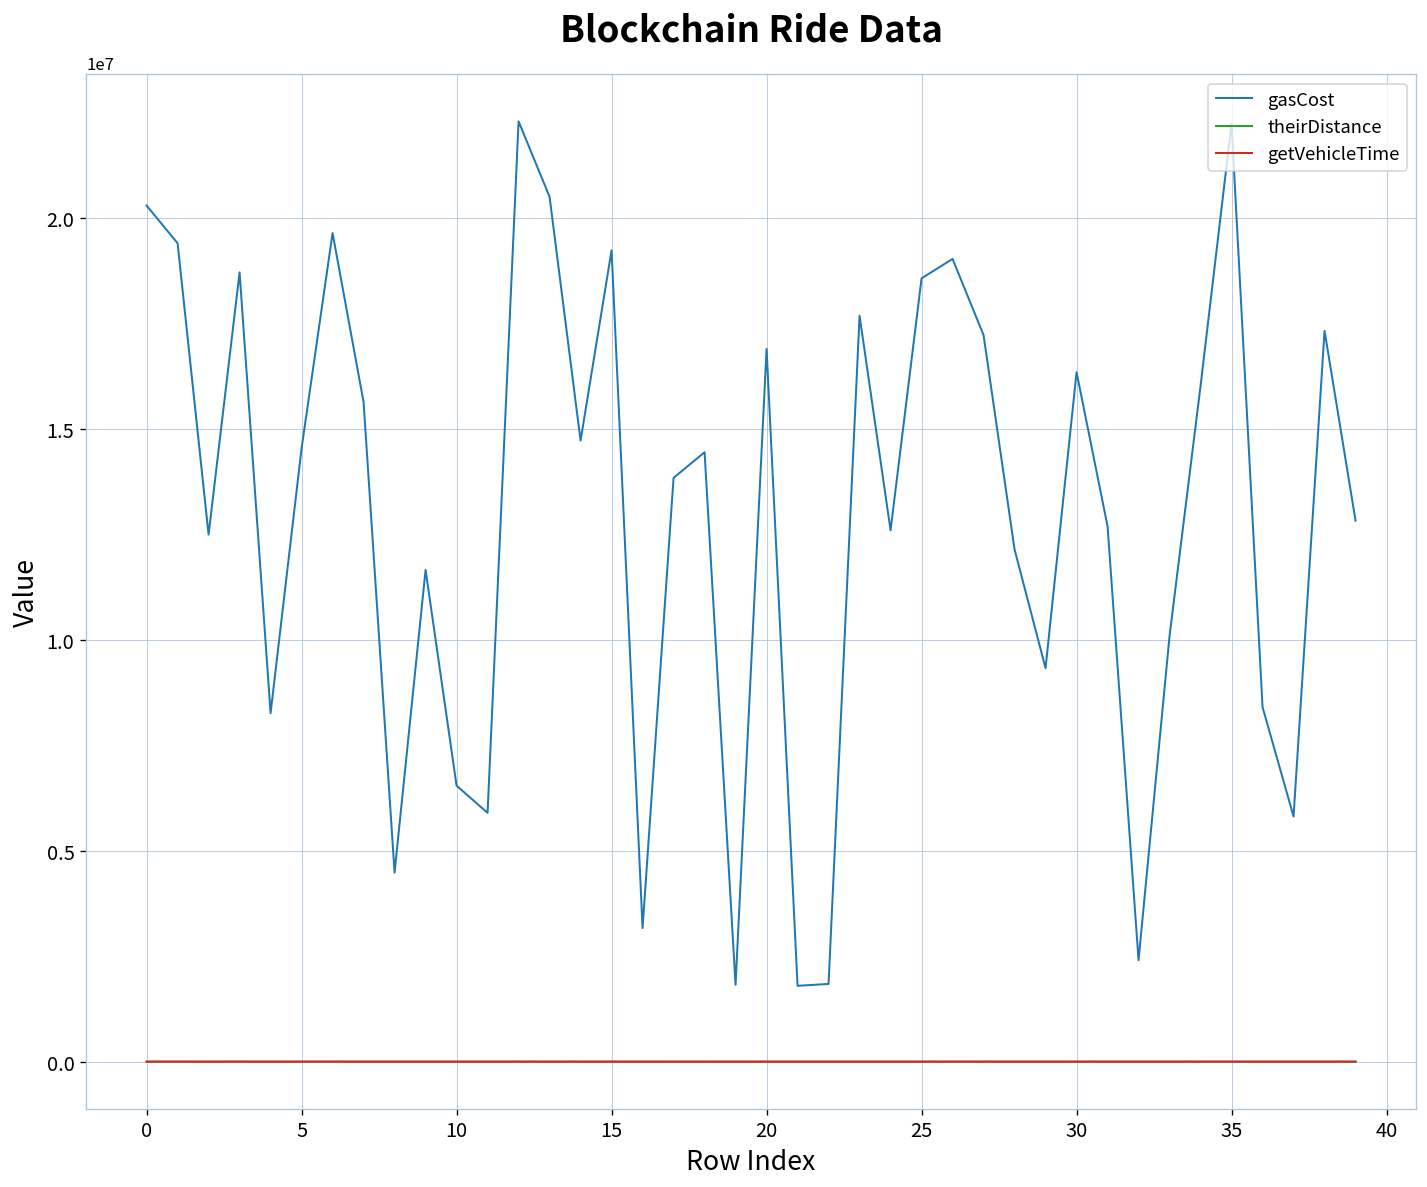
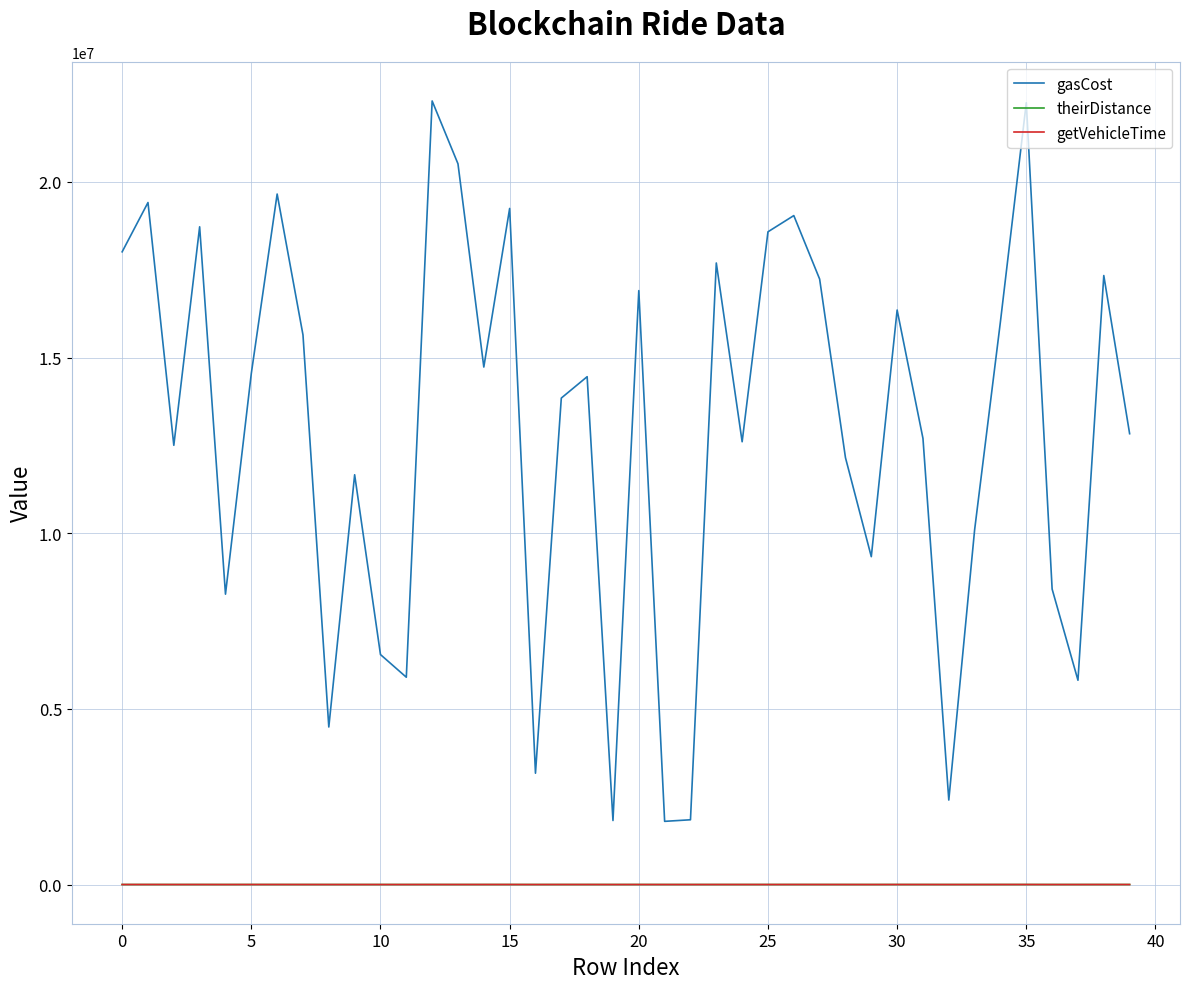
gasCost, 0: 20300000 -> 18000000
